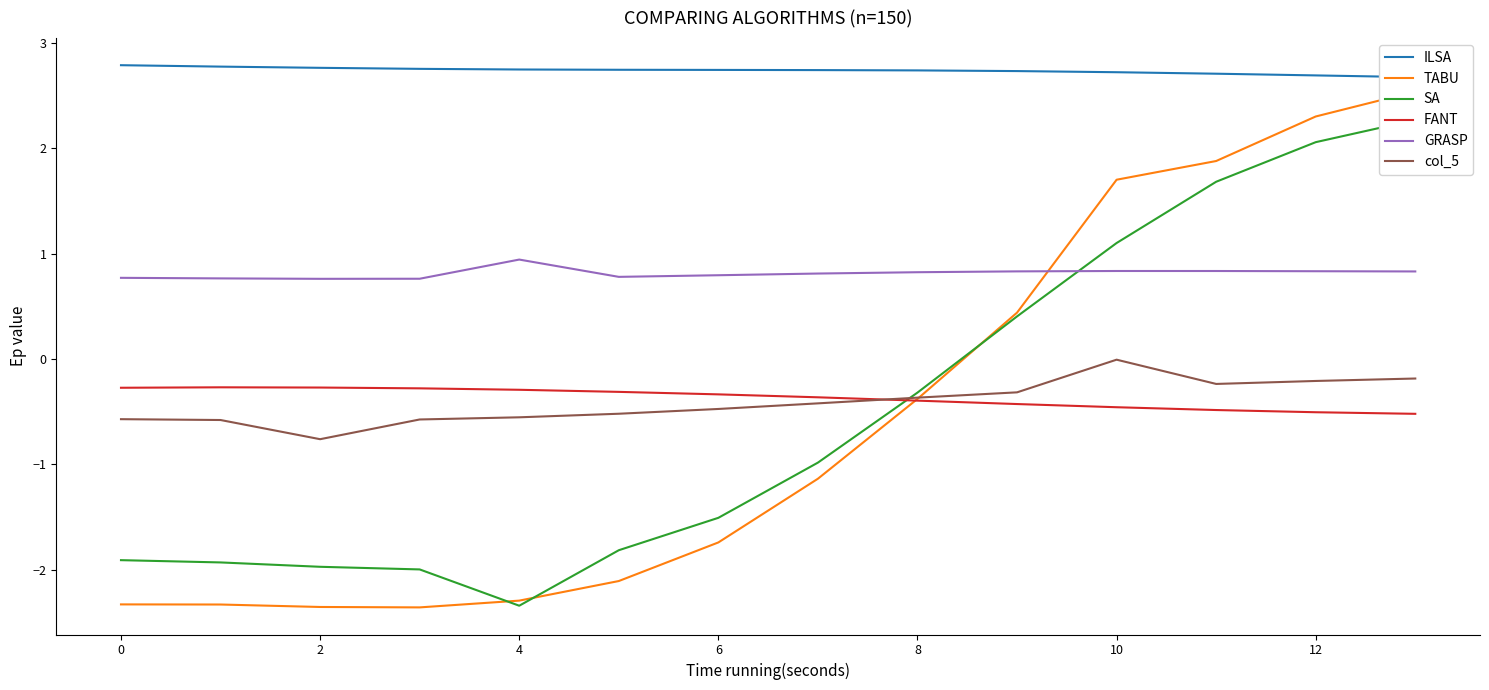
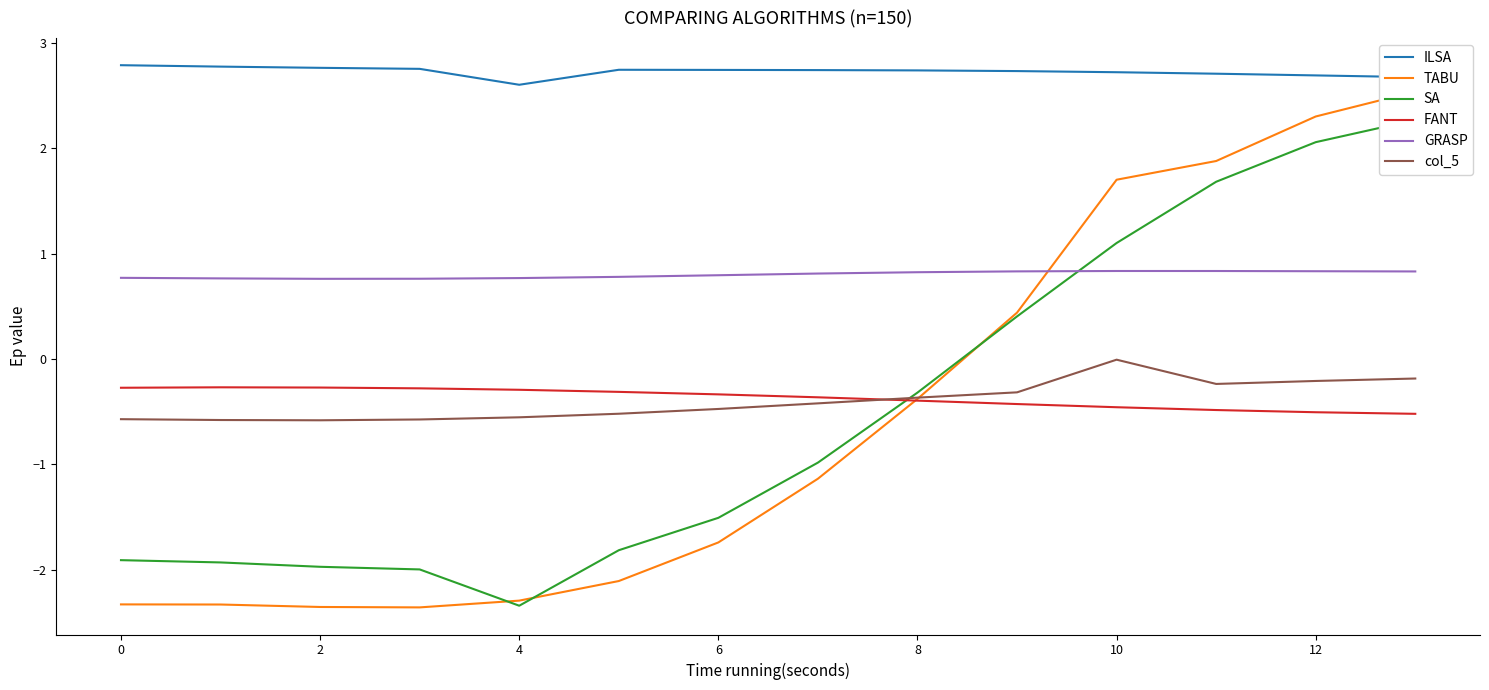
col_5, 2: -0.76 -> -0.58
ILSA, 4: 2.75 -> 2.60
GRASP, 4: 0.94 -> 0.77
